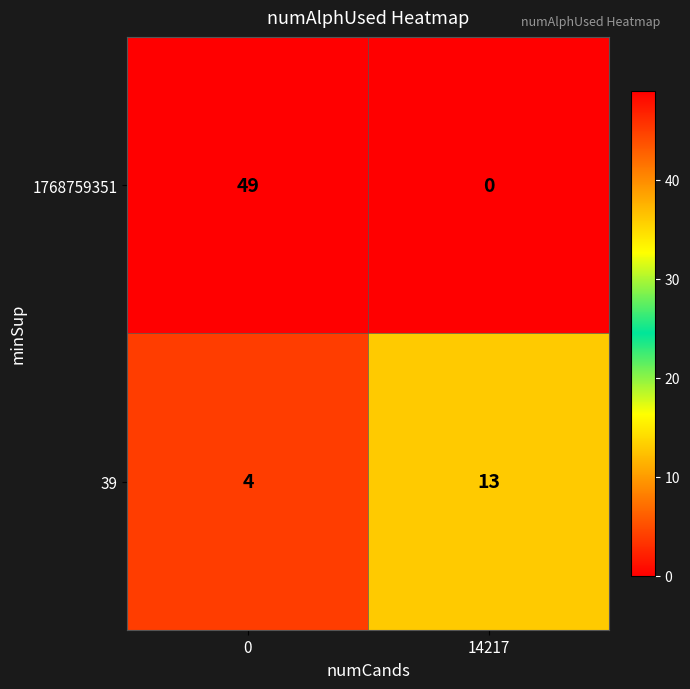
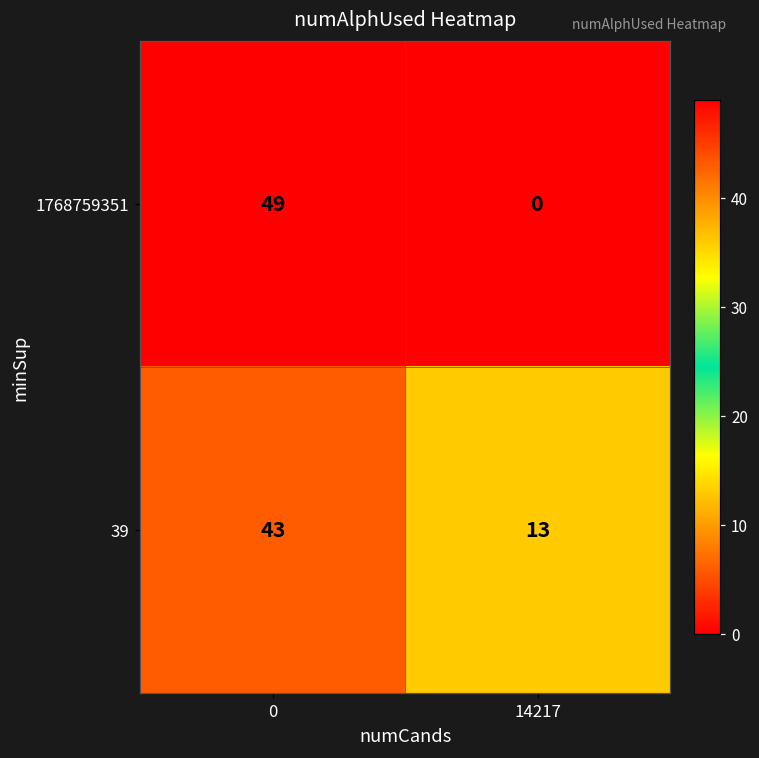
39, 0: 4 -> 43
